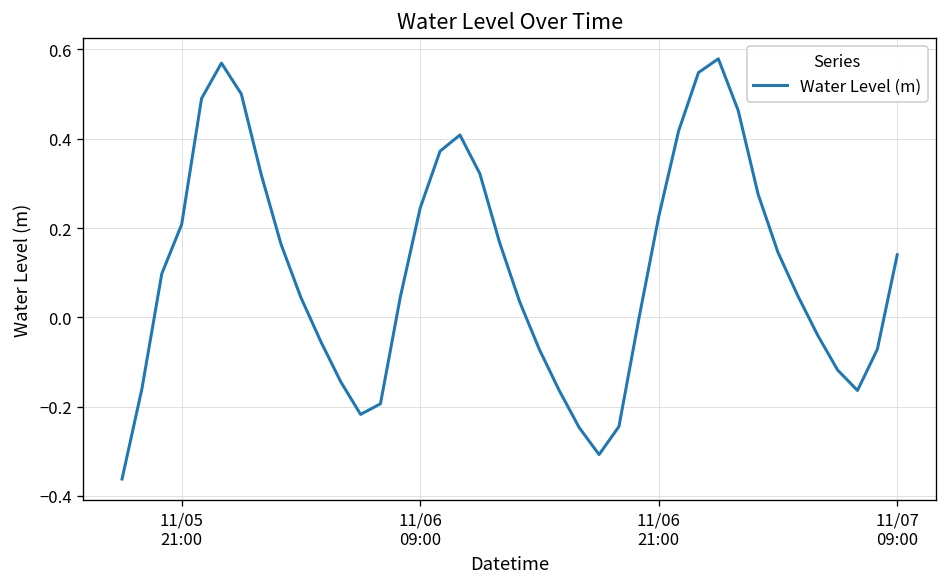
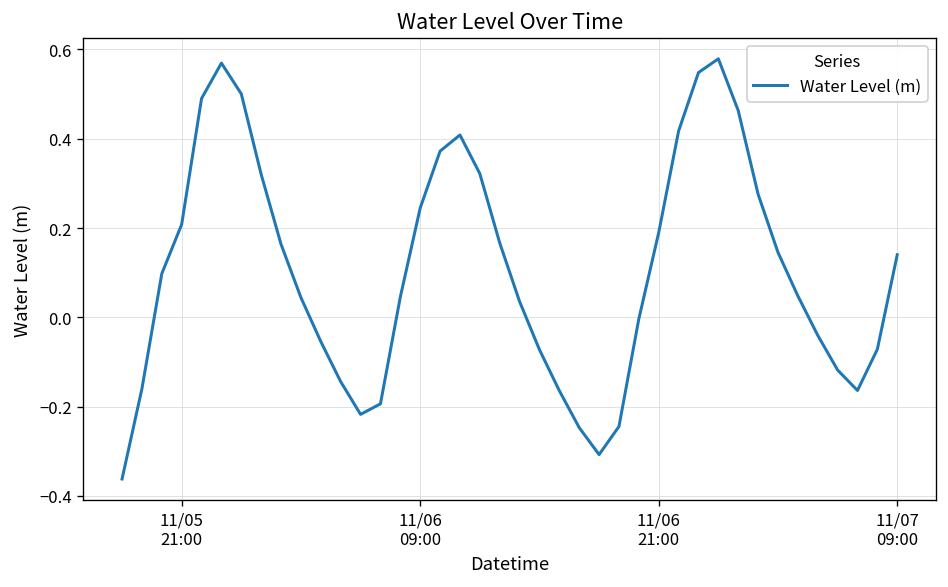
11/06 21:00: 0.23 -> 0.19
